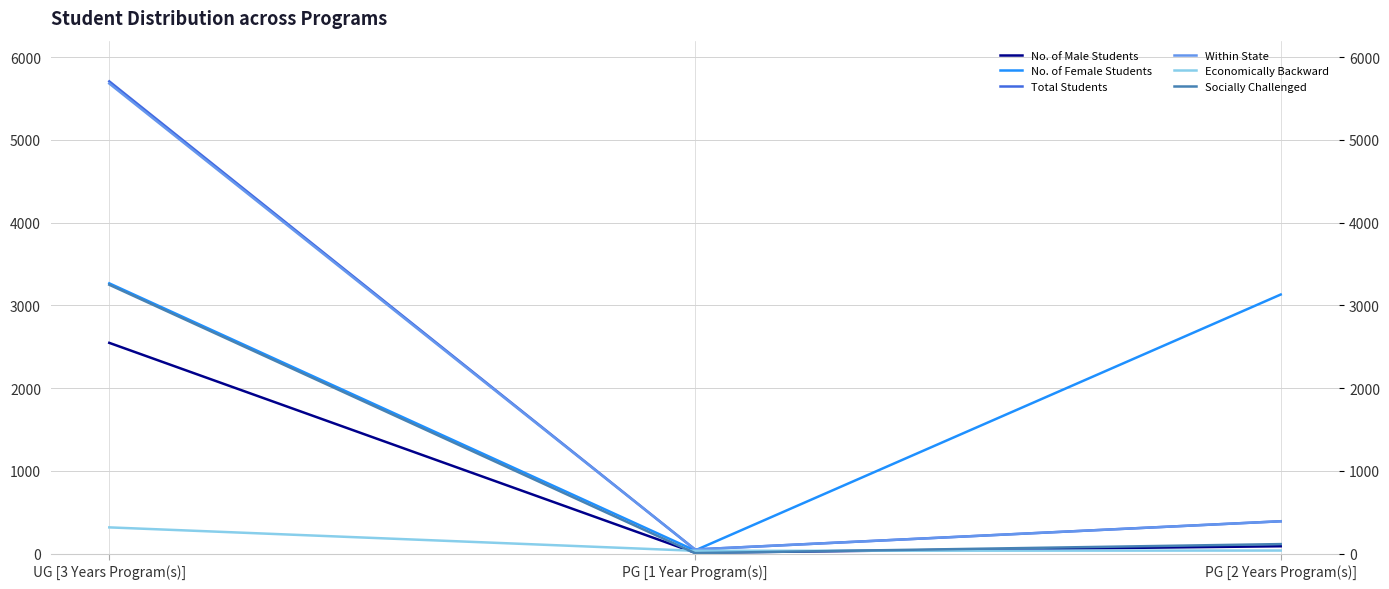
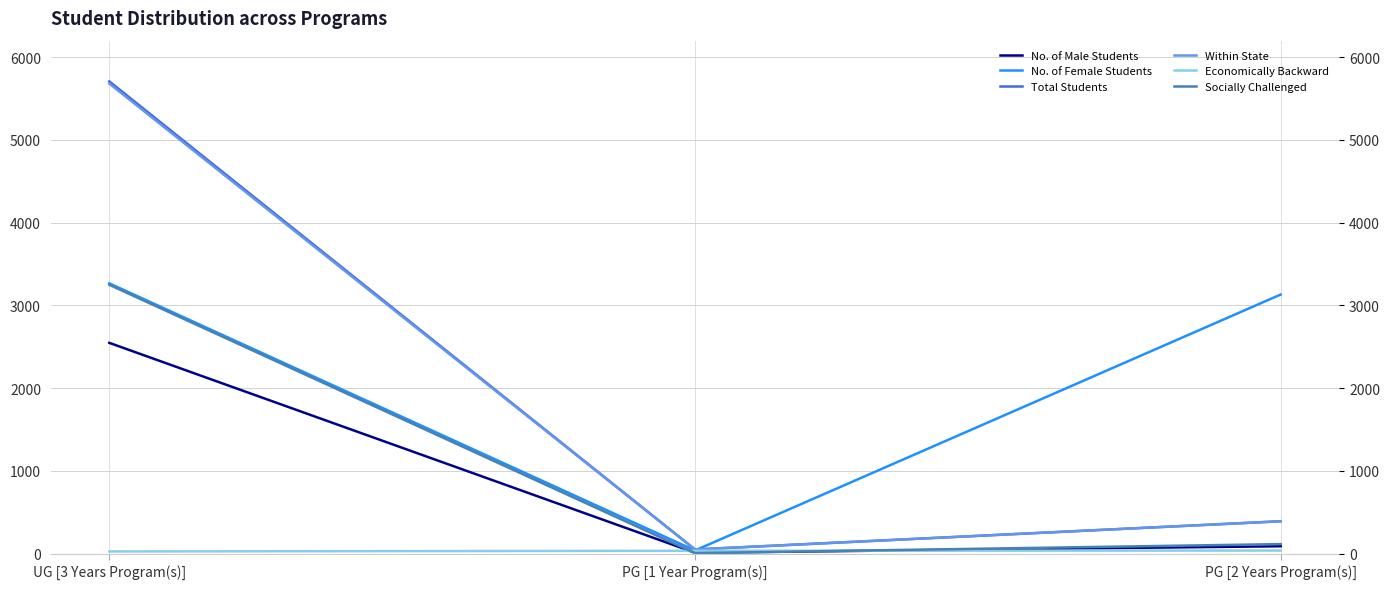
Economically Backward, UG [3 Years Program(s)]: 300 -> 0
